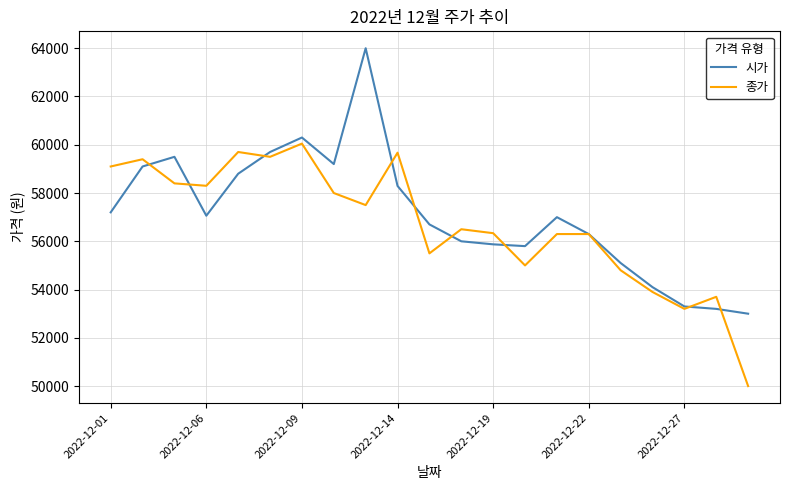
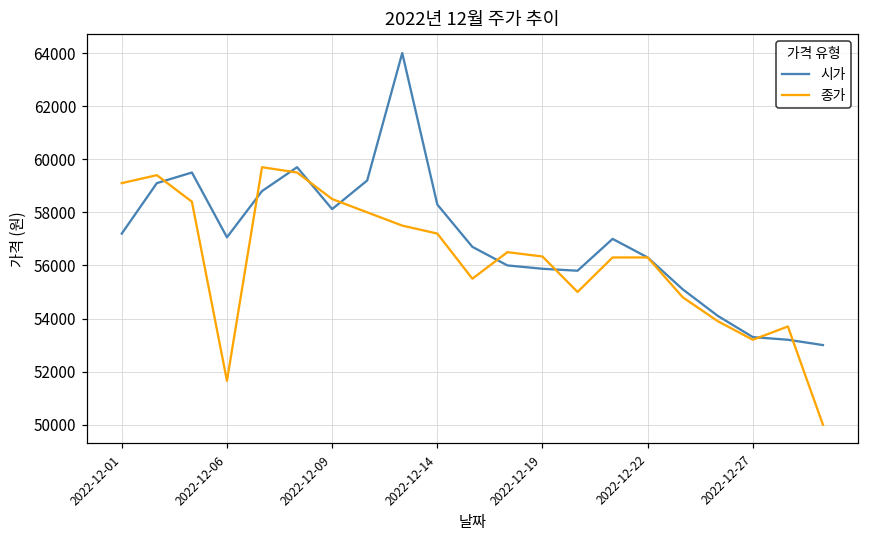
종가, 2022-12-06: 58300 -> 51700
시가, 2022-12-09: 60300 -> 58100
종가, 2022-12-09: 60000 -> 58500
종가, 2022-12-14: 59700 -> 57200
